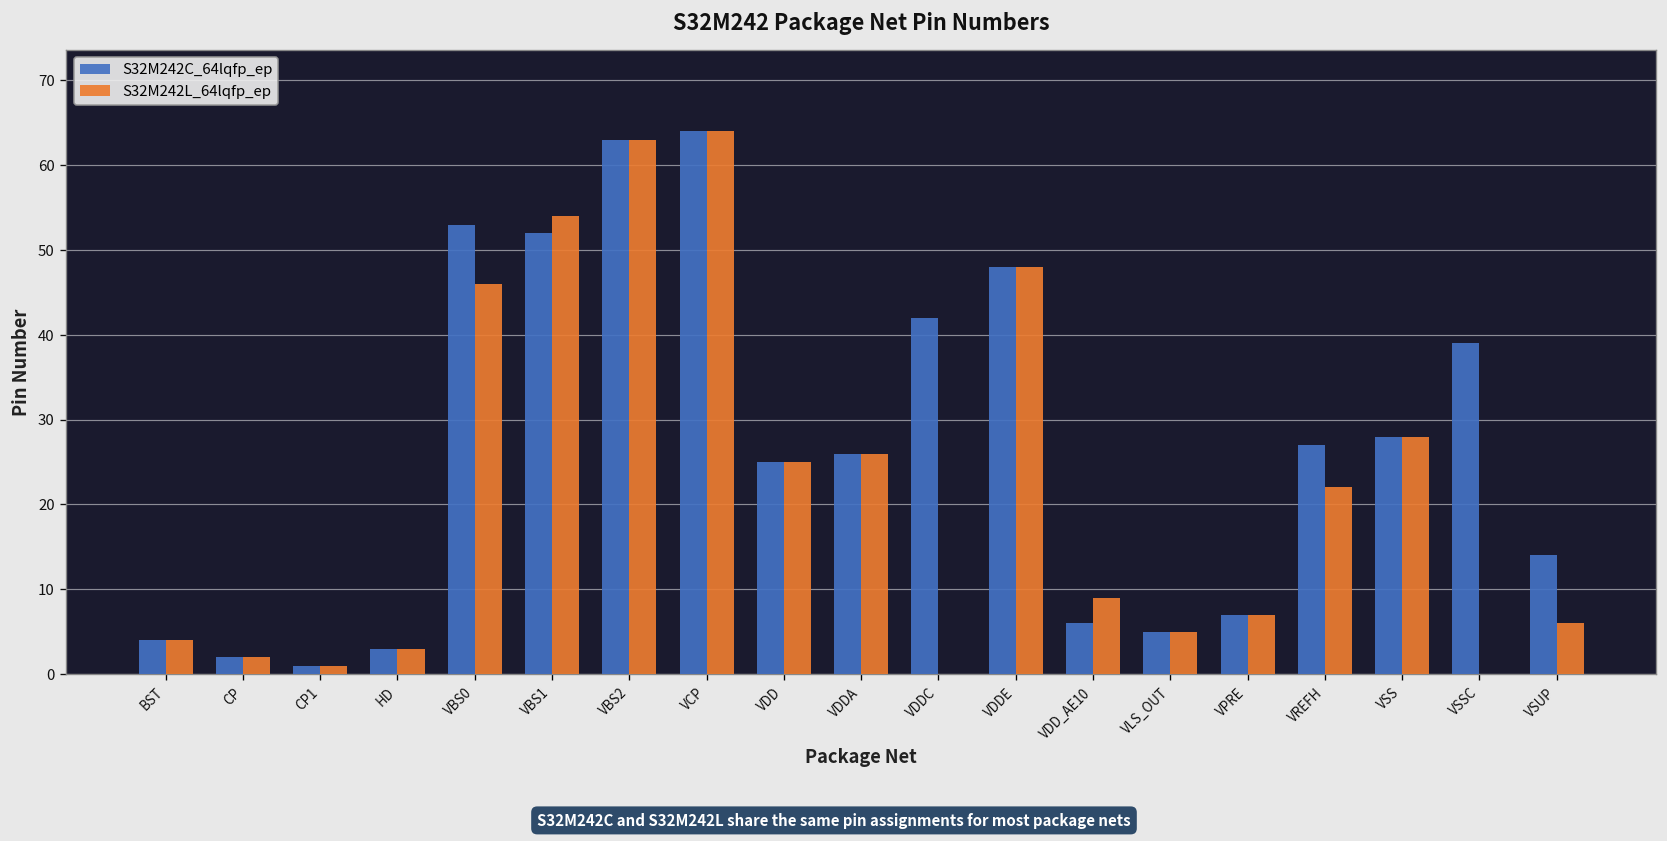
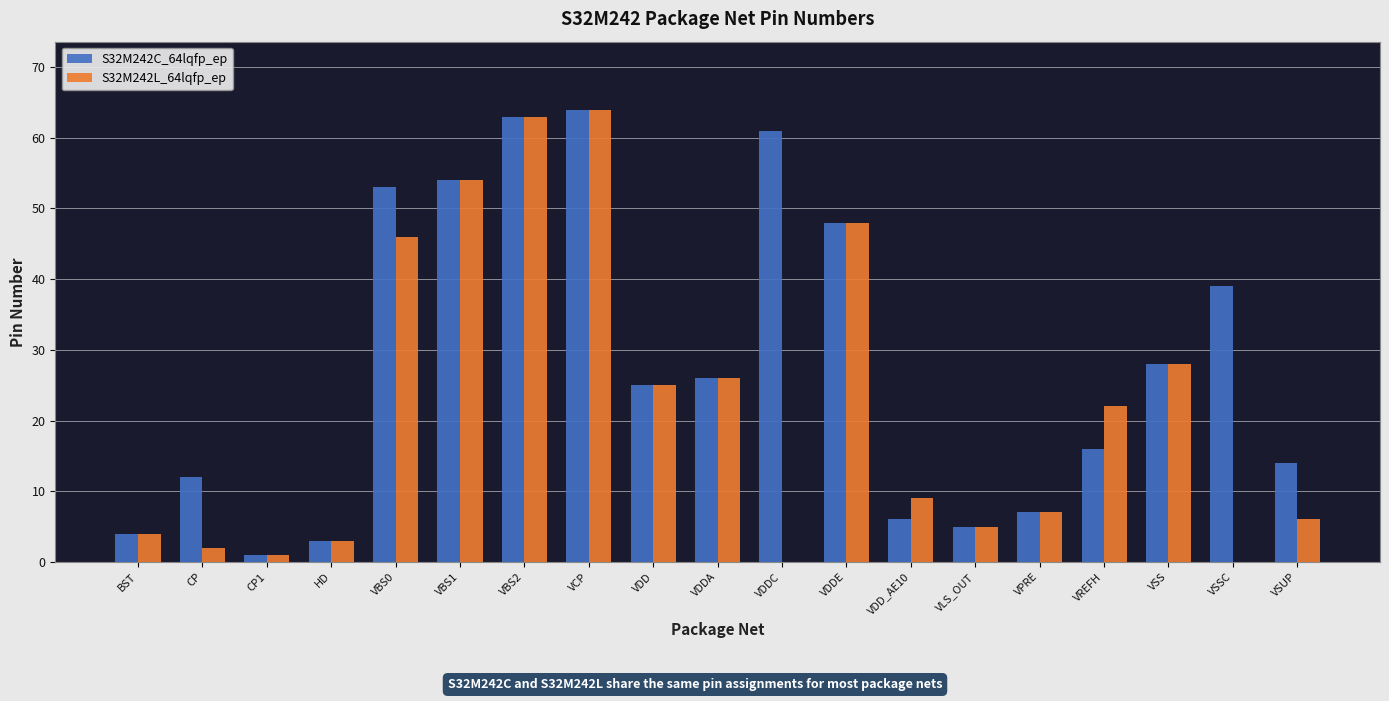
S32M242C_64lqfp_ep, CP: 2 -> 12
S32M242C_64lqfp_ep, VBS1: 52 -> 54
S32M242C_64lqfp_ep, VDDC: 42 -> 61
S32M242C_64lqfp_ep, VREFH: 27 -> 16
